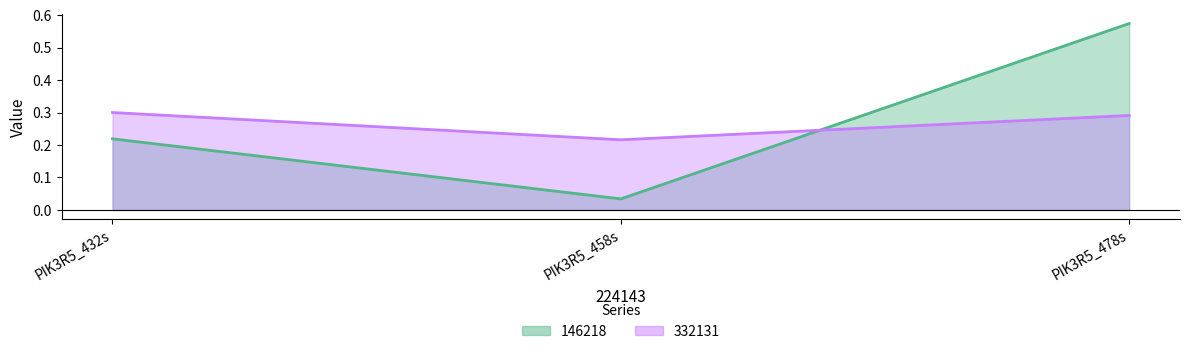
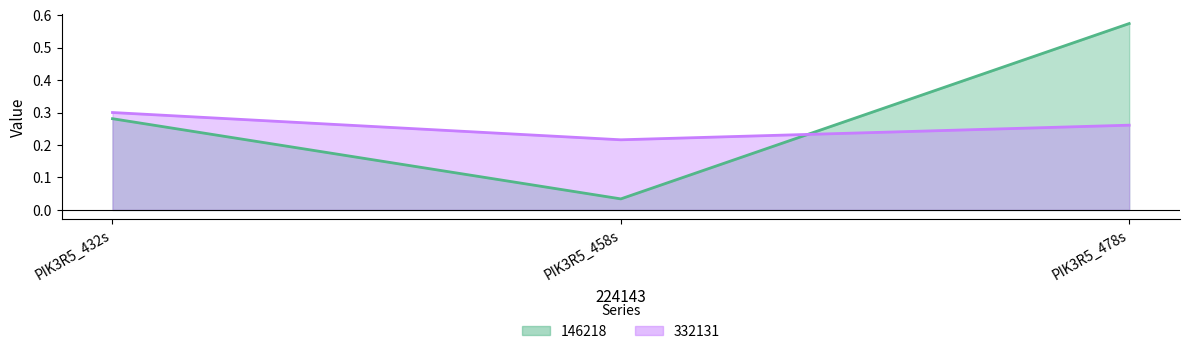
146218, PIK3R5_432s: 0.22 -> 0.28
332131, PIK3R5_478s: 0.29 -> 0.26
